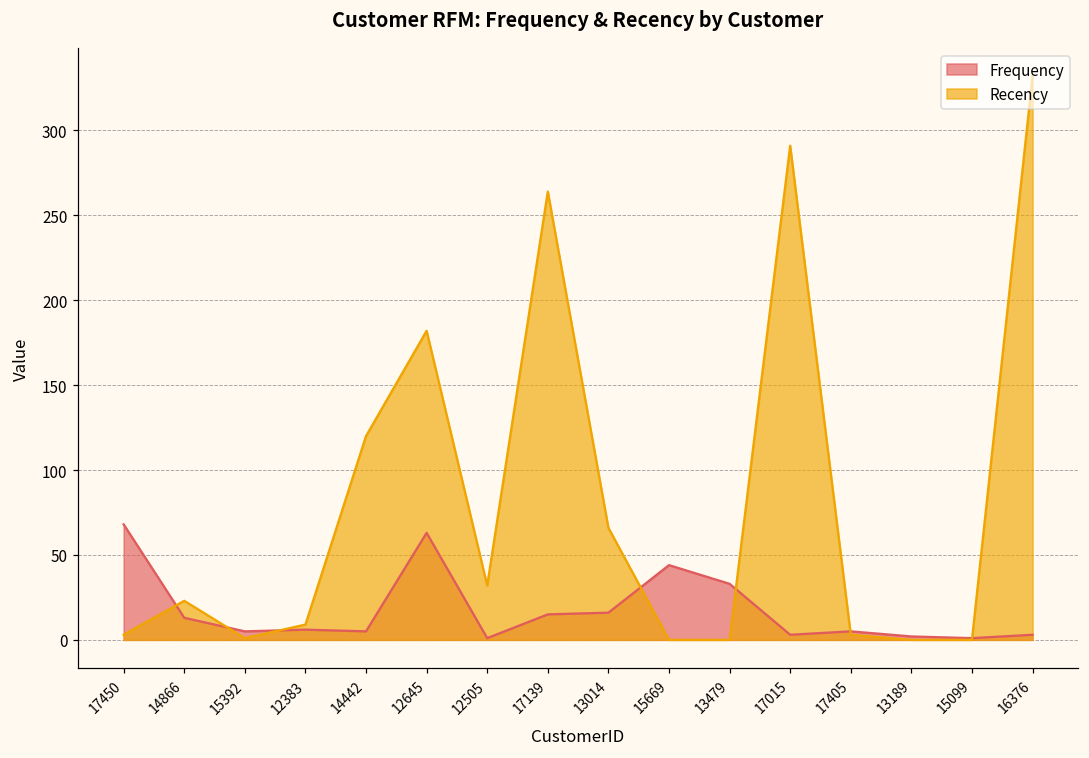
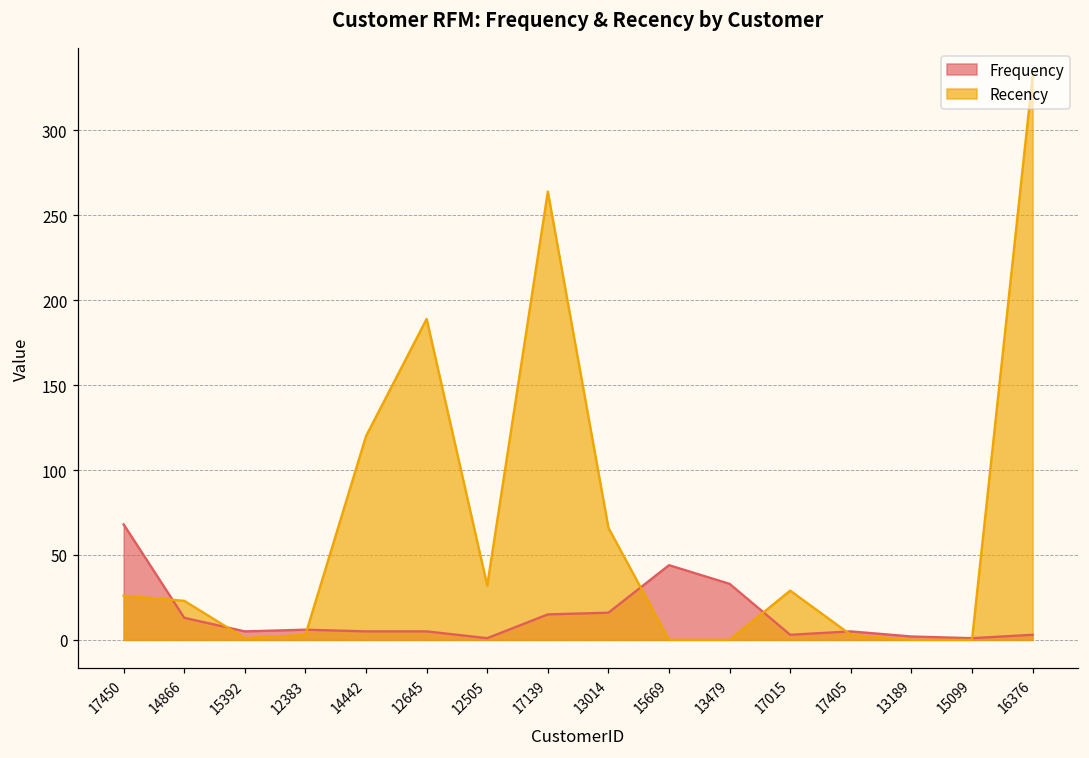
Recency, 17450: 3 -> 26
Recency, 12383: 9 -> 3
Frequency, 12645: 63 -> 5
Recency, 12645: 182 -> 189
Recency, 17015: 291 -> 29
